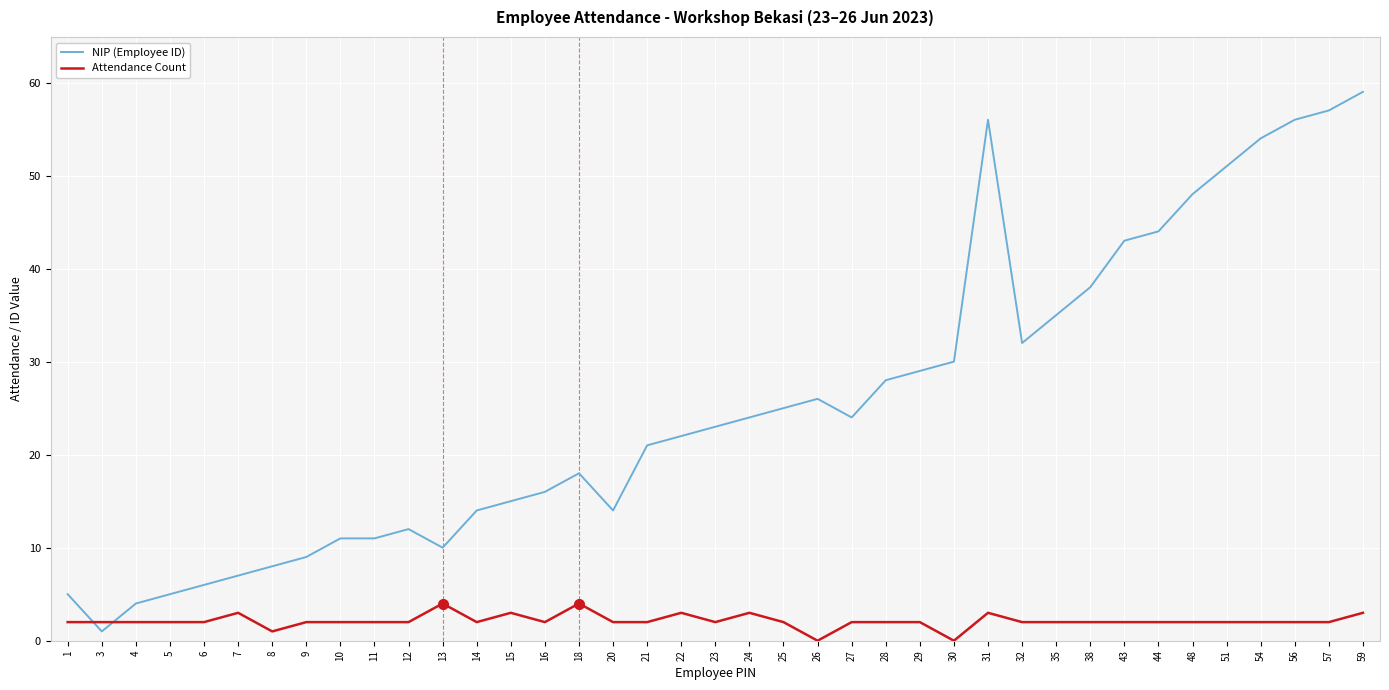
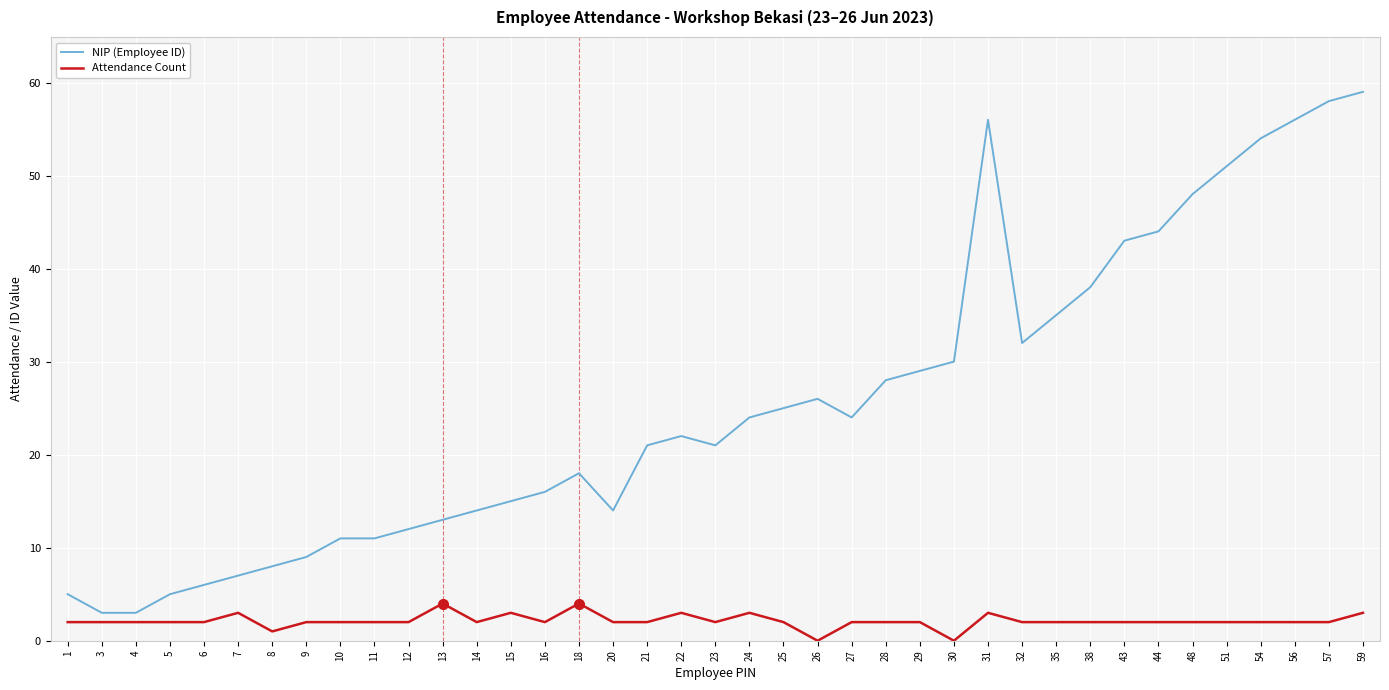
NIP (Employee ID), 3: 1 -> 3
NIP (Employee ID), 4: 4 -> 3
NIP (Employee ID), 13: 10 -> 13
NIP (Employee ID), 23: 23 -> 21
NIP (Employee ID), 57: 57 -> 58
